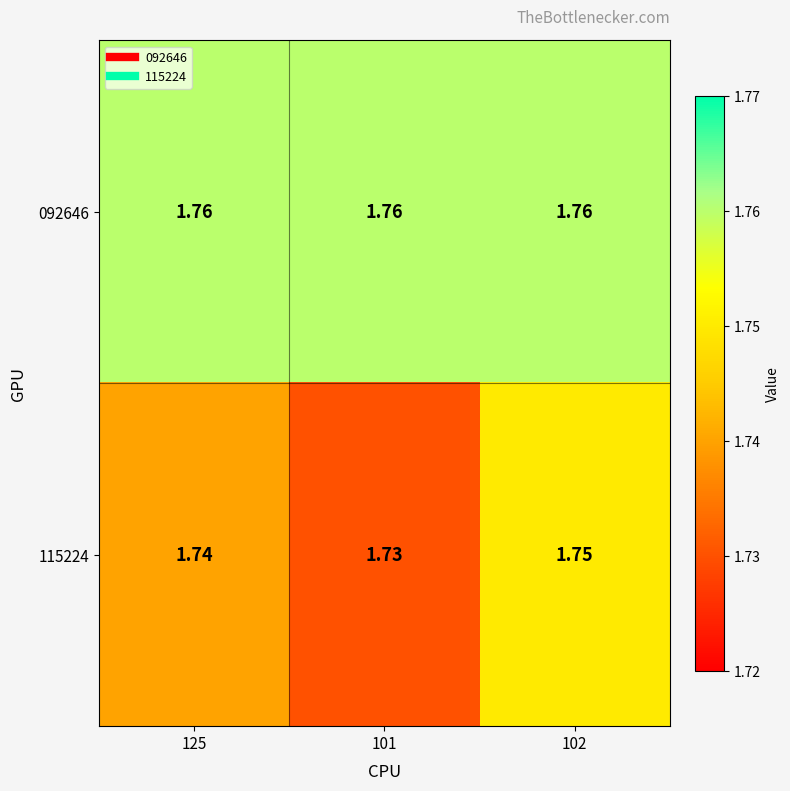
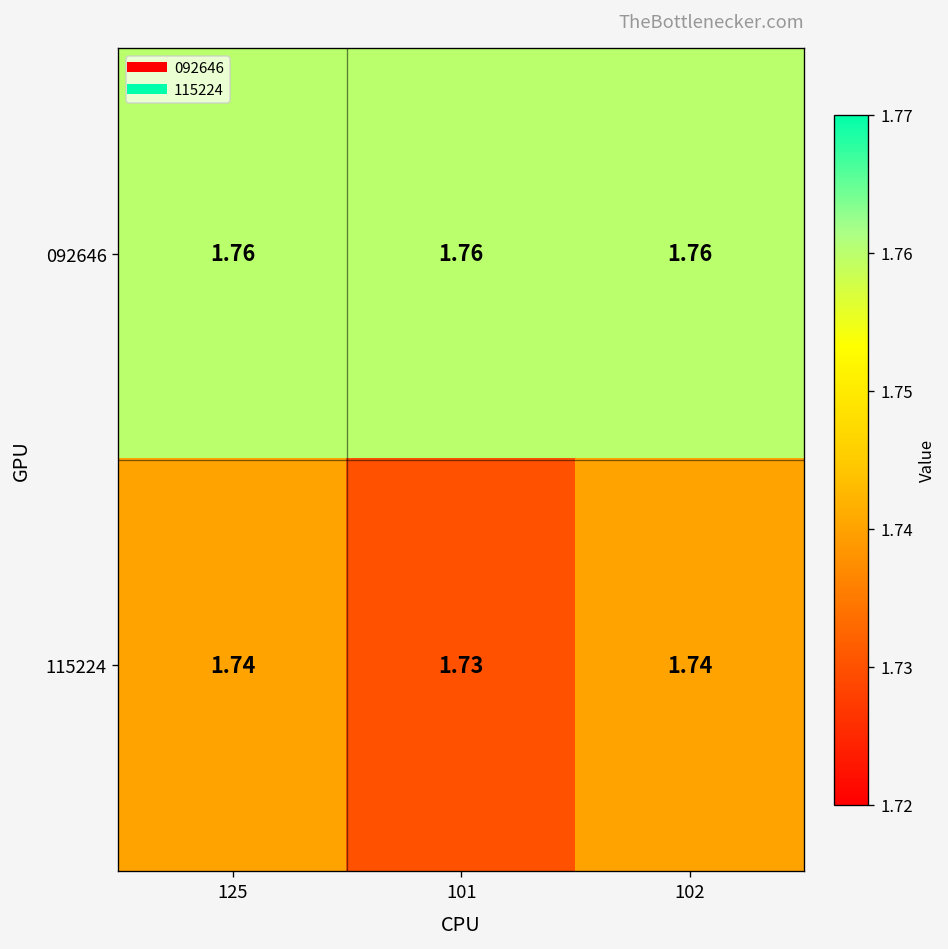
115224, 102: 1.75 -> 1.74
